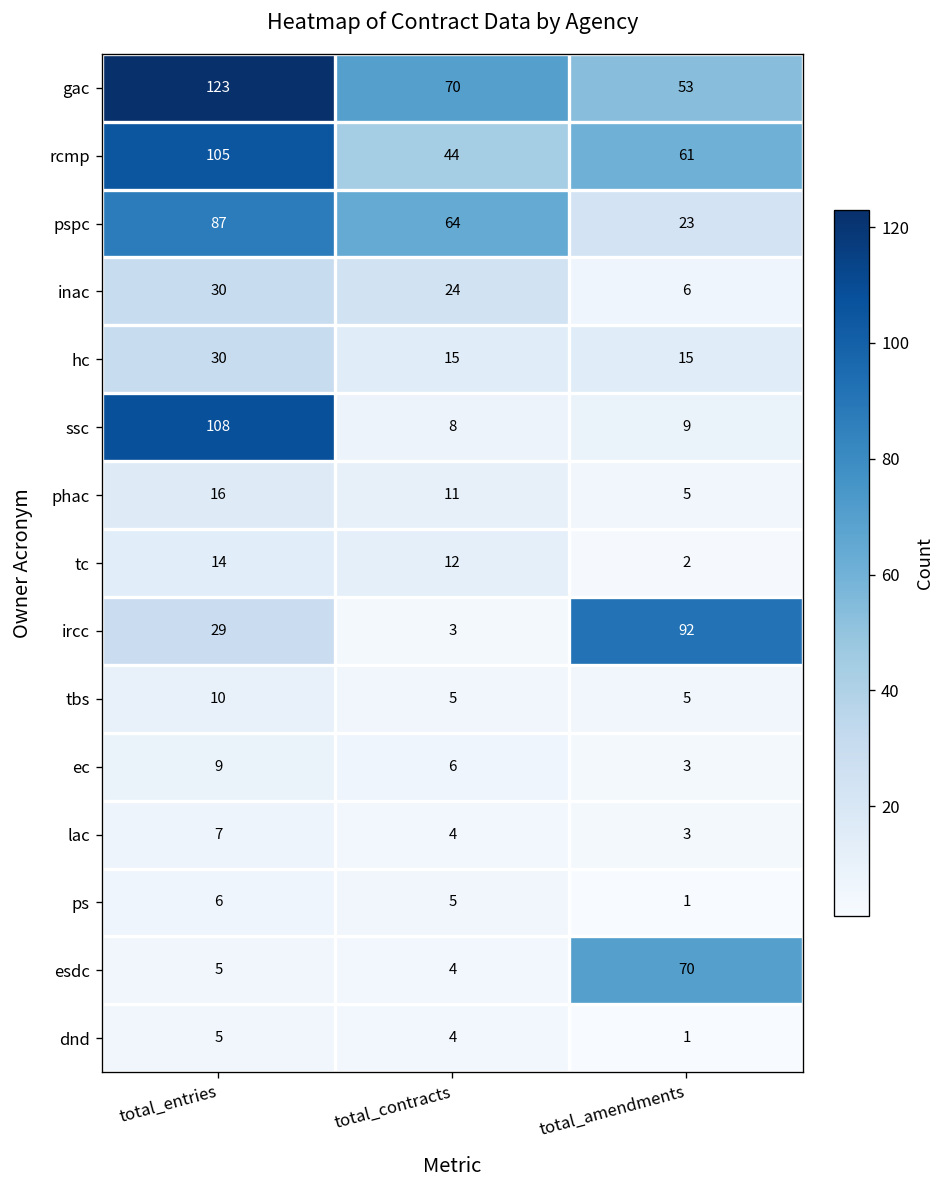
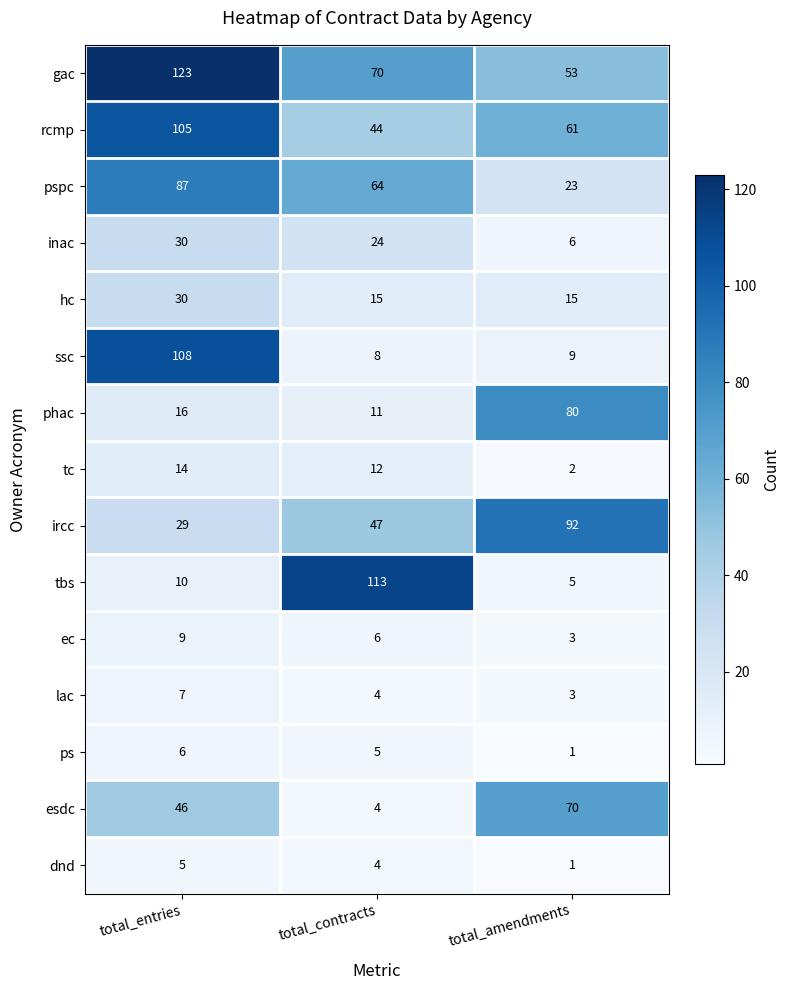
phac, total_amendments: 5 -> 80
ircc, total_contracts: 3 -> 47
tbs, total_contracts: 5 -> 113
esdc, total_entries: 5 -> 46
